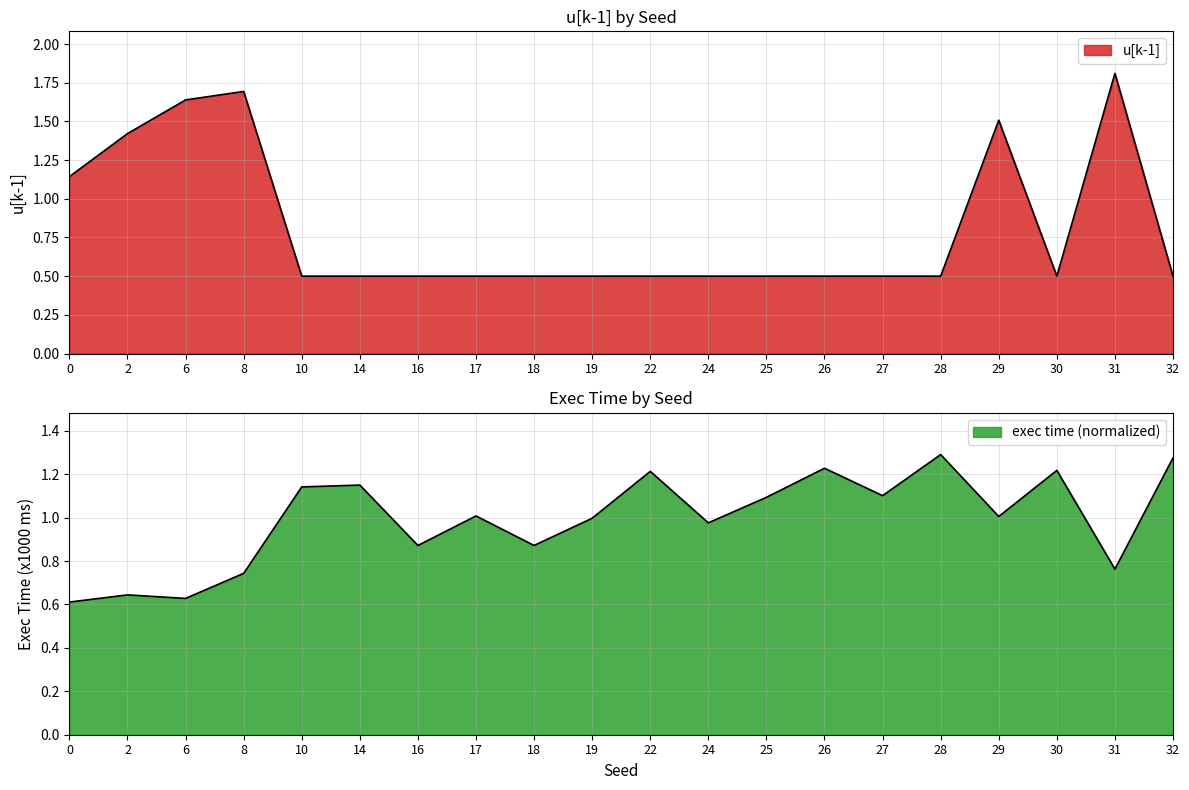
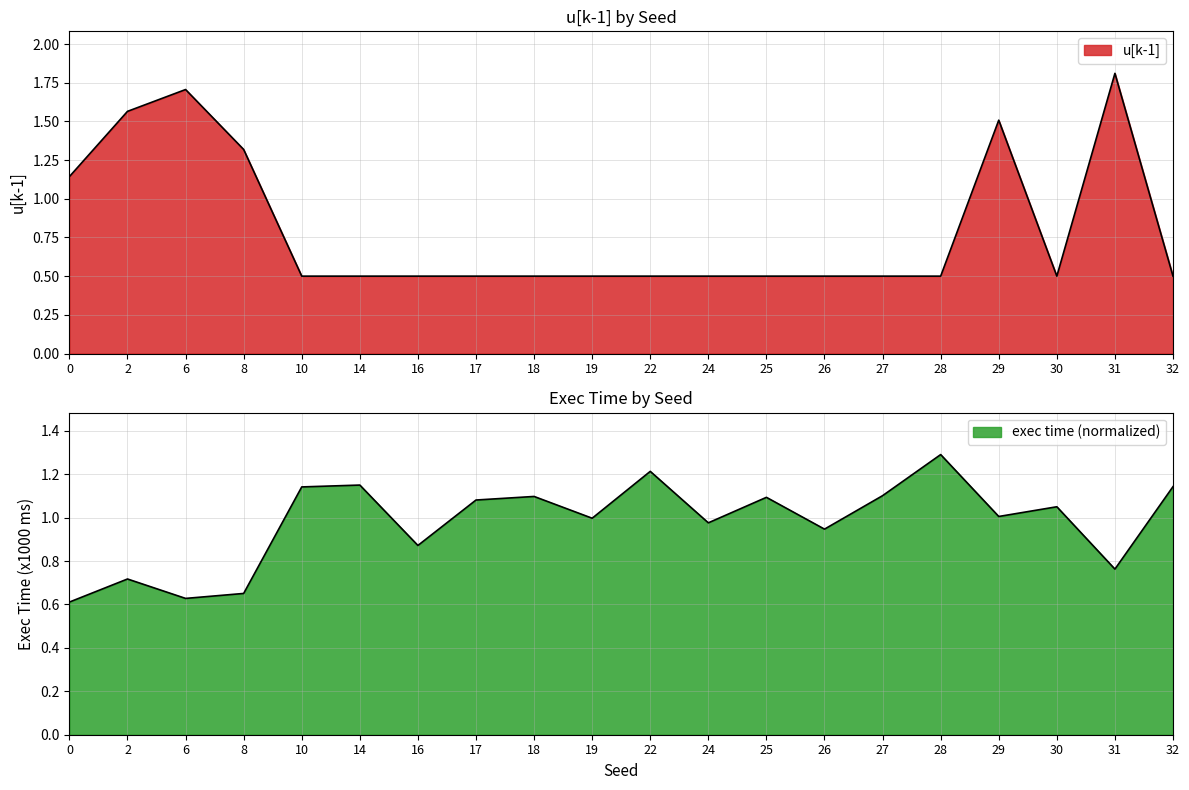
u[k-1] by Seed, 2: 1.42 -> 1.57
u[k-1] by Seed, 6: 1.64 -> 1.71
u[k-1] by Seed, 8: 1.69 -> 1.32
Exec Time by Seed, 2: 0.64 -> 0.72
Exec Time by Seed, 8: 0.74 -> 0.65
Exec Time by Seed, 17: 1.01 -> 1.08
Exec Time by Seed, 18: 0.87 -> 1.10
Exec Time by Seed, 26: 1.23 -> 0.95
Exec Time by Seed, 30: 1.22 -> 1.05
Exec Time by Seed, 32: 1.28 -> 1.14
